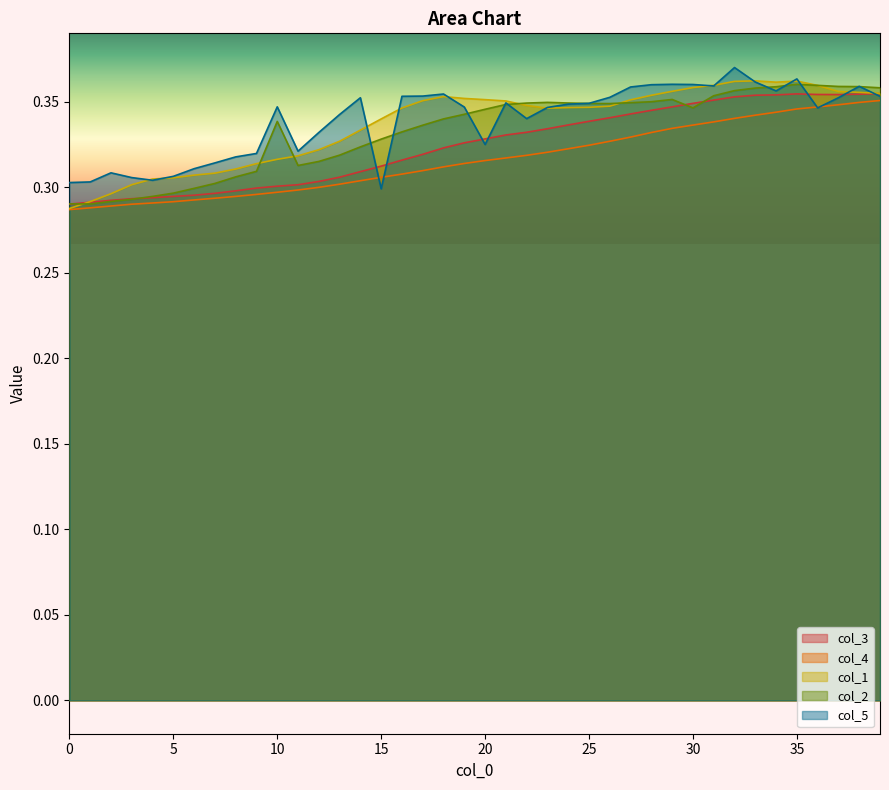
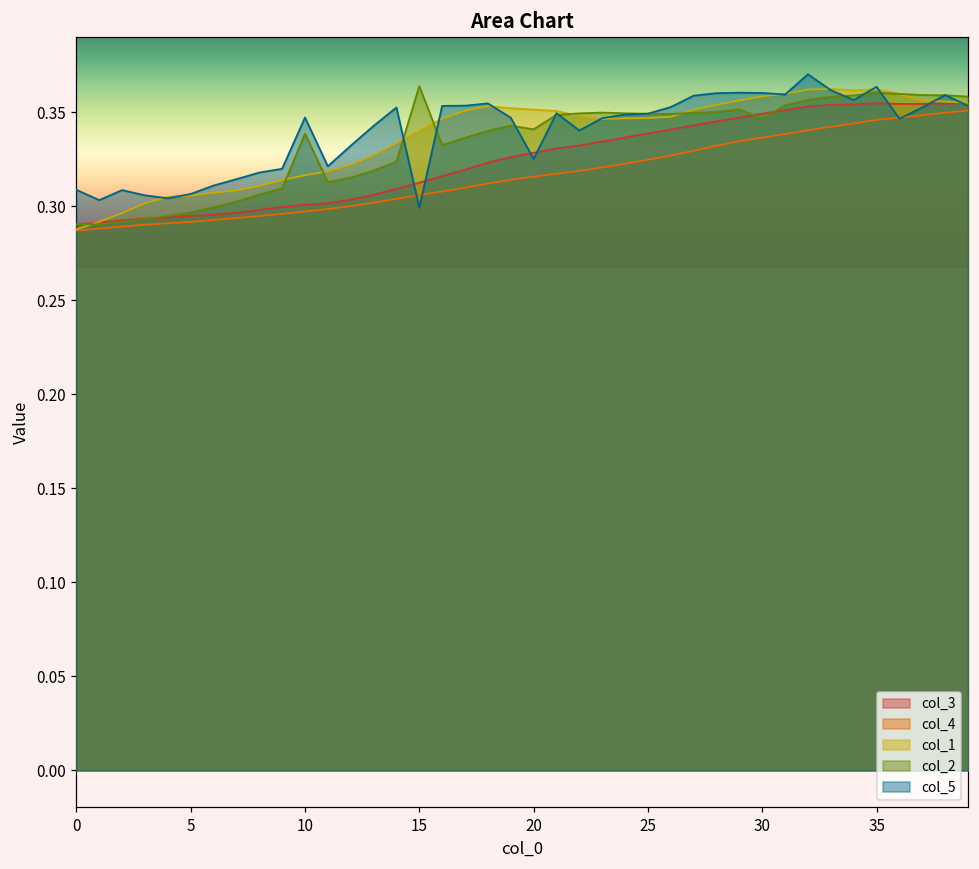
col_5, 0: 0.303 -> 0.309
col_2, 15: 0.328 -> 0.364
col_2, 20: 0.346 -> 0.341
